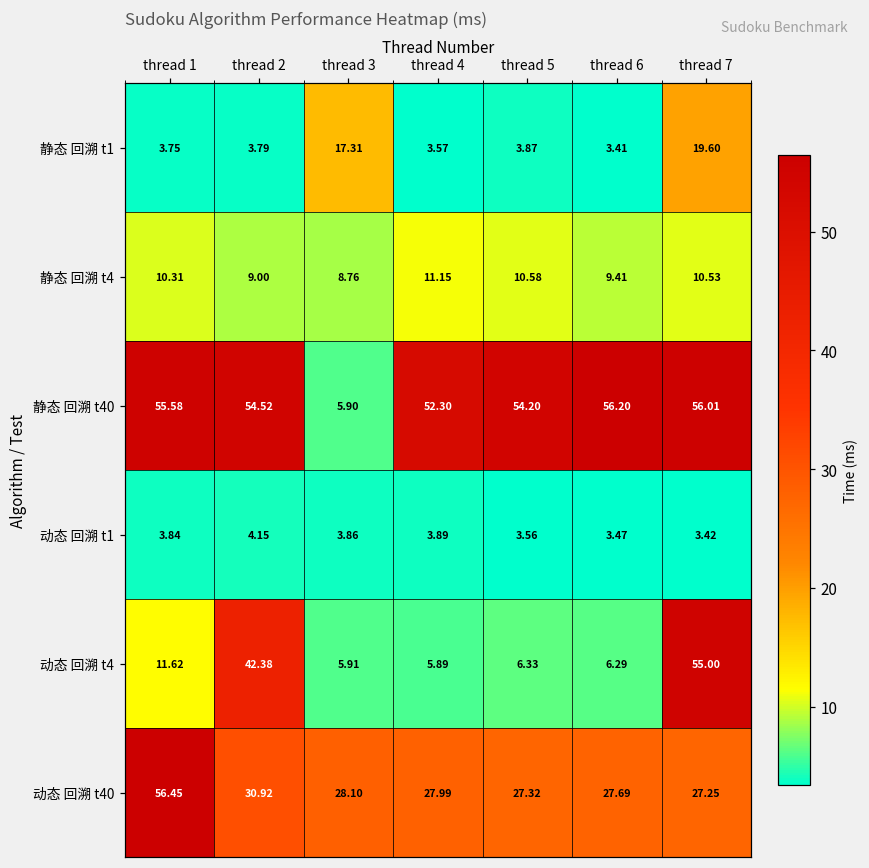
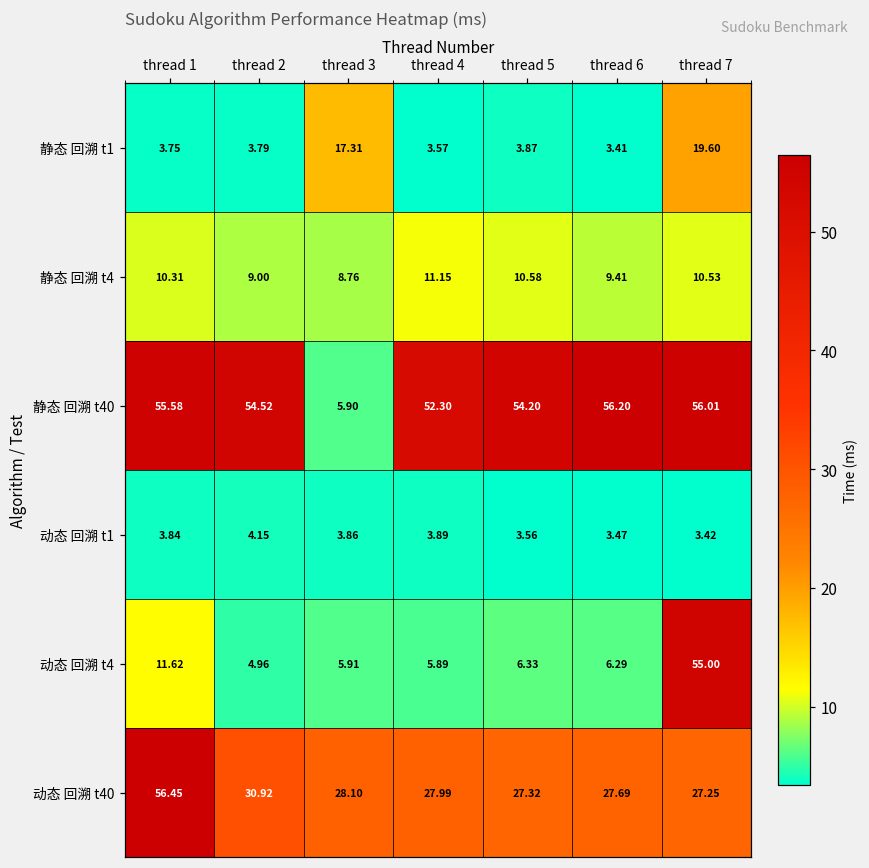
动态 回溯 t4, thread 2: 42.38 -> 4.96
